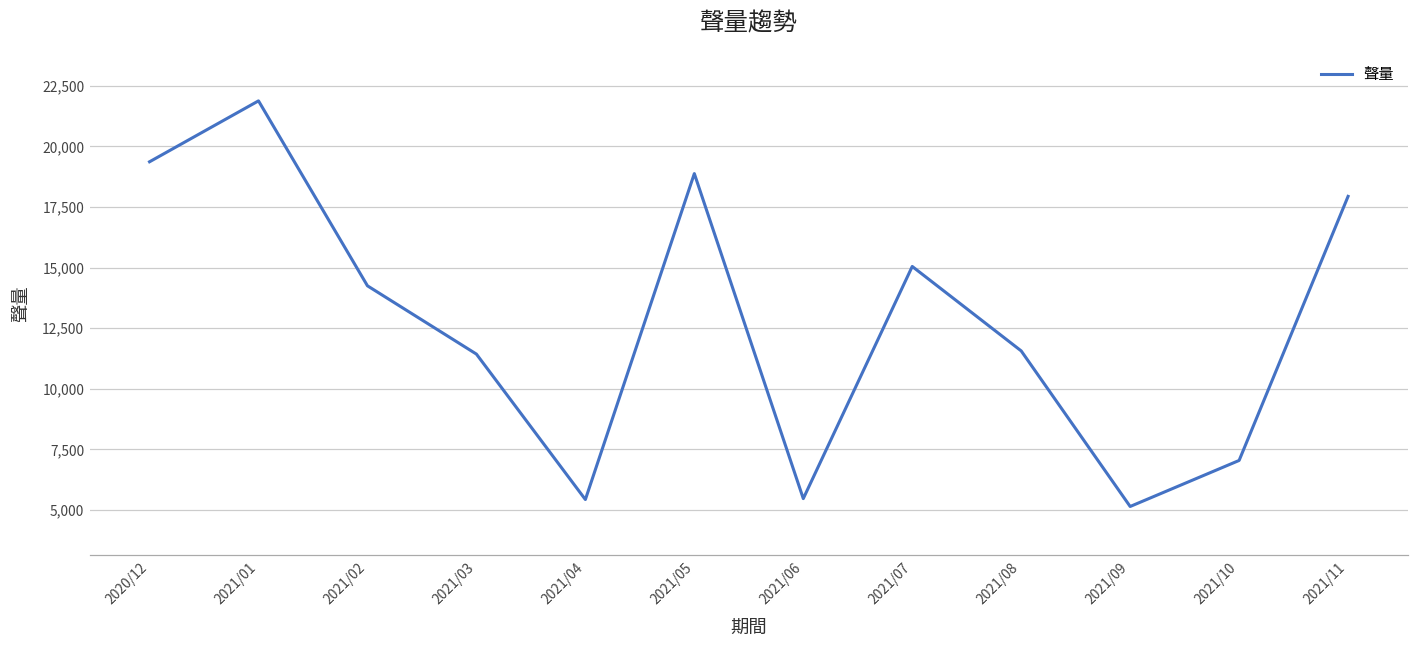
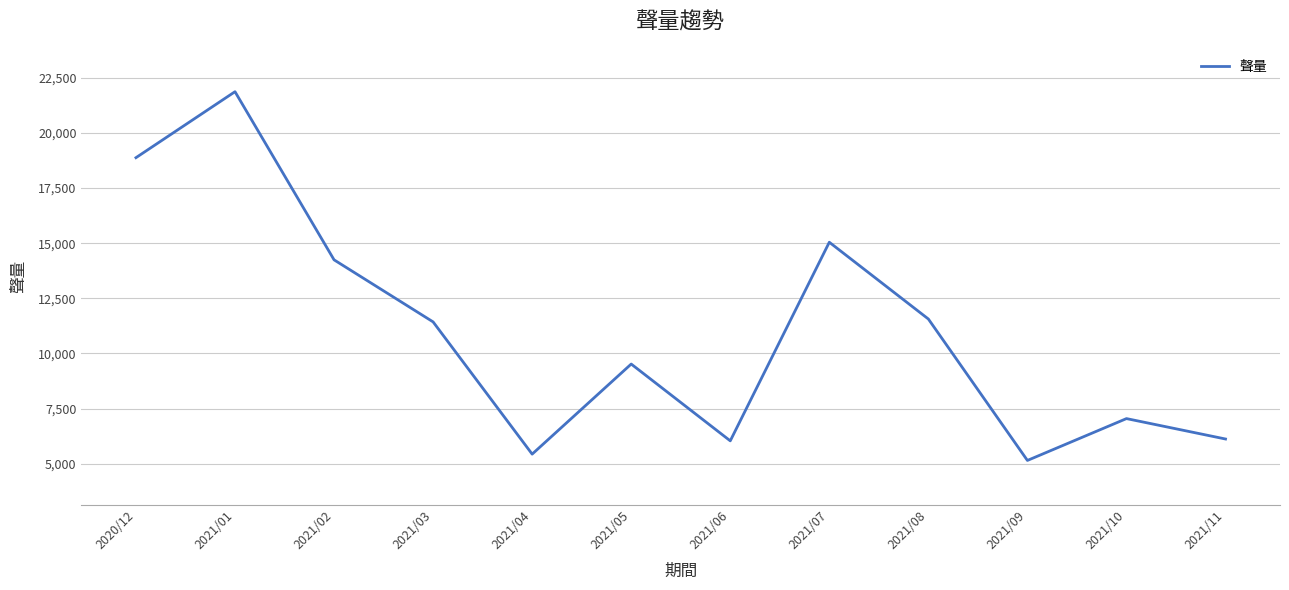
2020/12: 19,400 -> 18,900
2021/05: 18,900 -> 9,500
2021/06: 5,500 -> 6,000
2021/11: 17,900 -> 6,100
